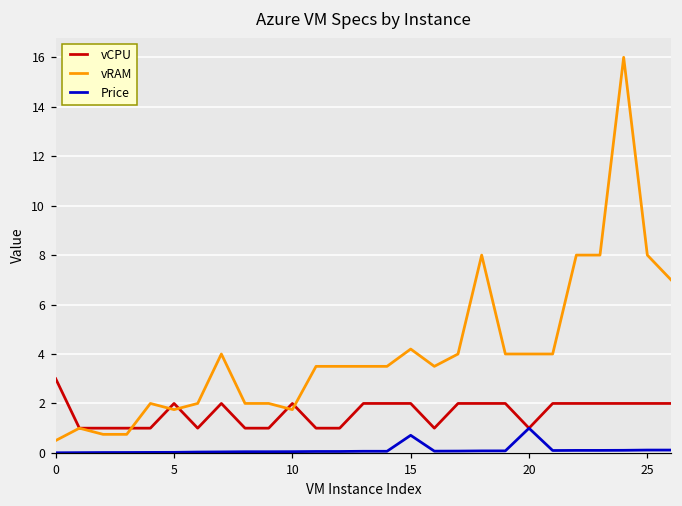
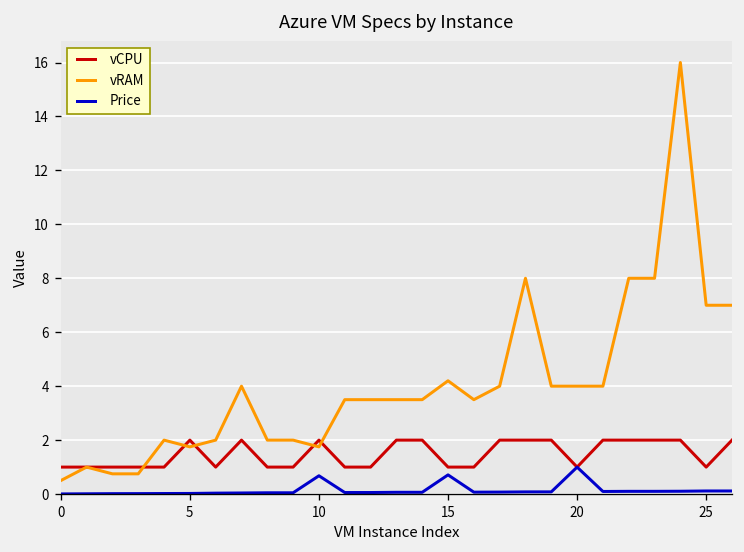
vCPU, 0: 3 -> 1
Price, 10: 0.1 -> 0.7
vCPU, 15: 2 -> 1
vCPU, 25: 2 -> 1
vRAM, 25: 8 -> 7
